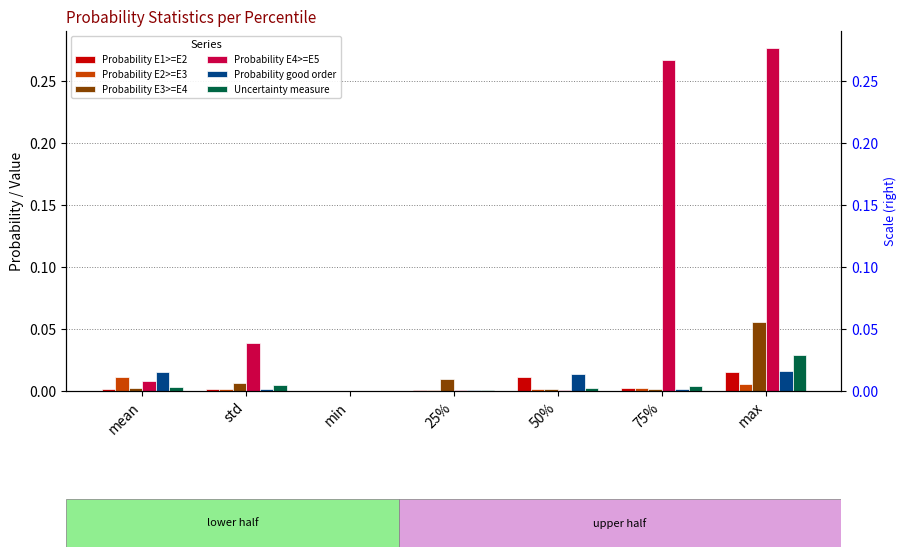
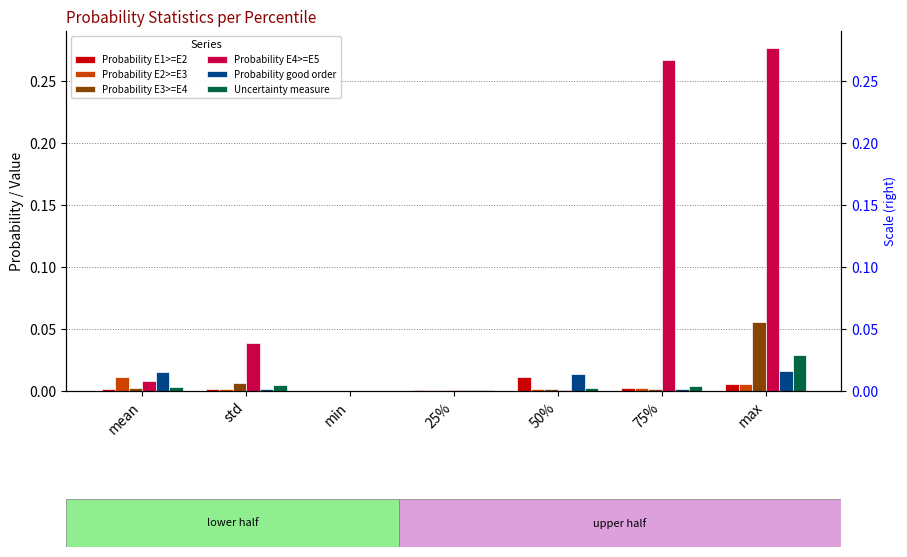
Probability E3>=E4, 25%: 0.010 -> 0.001
Probability E1>=E2, max: 0.015 -> 0.005
